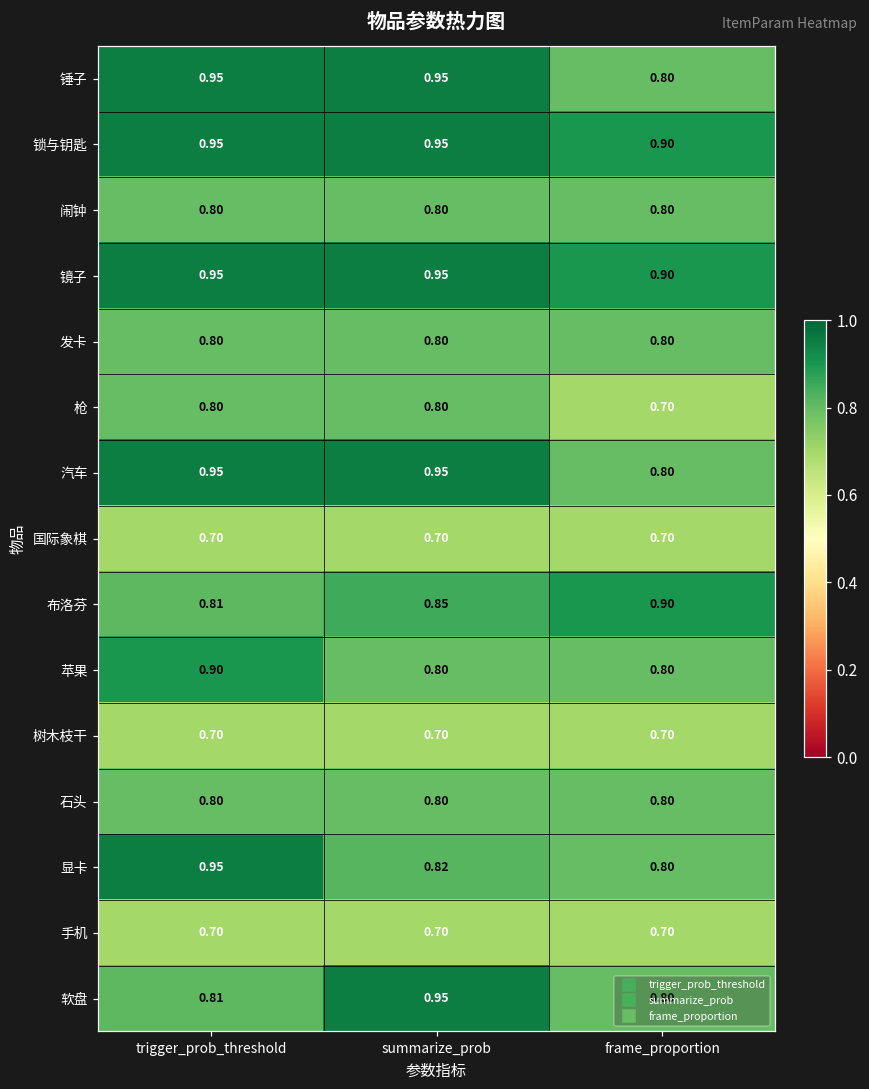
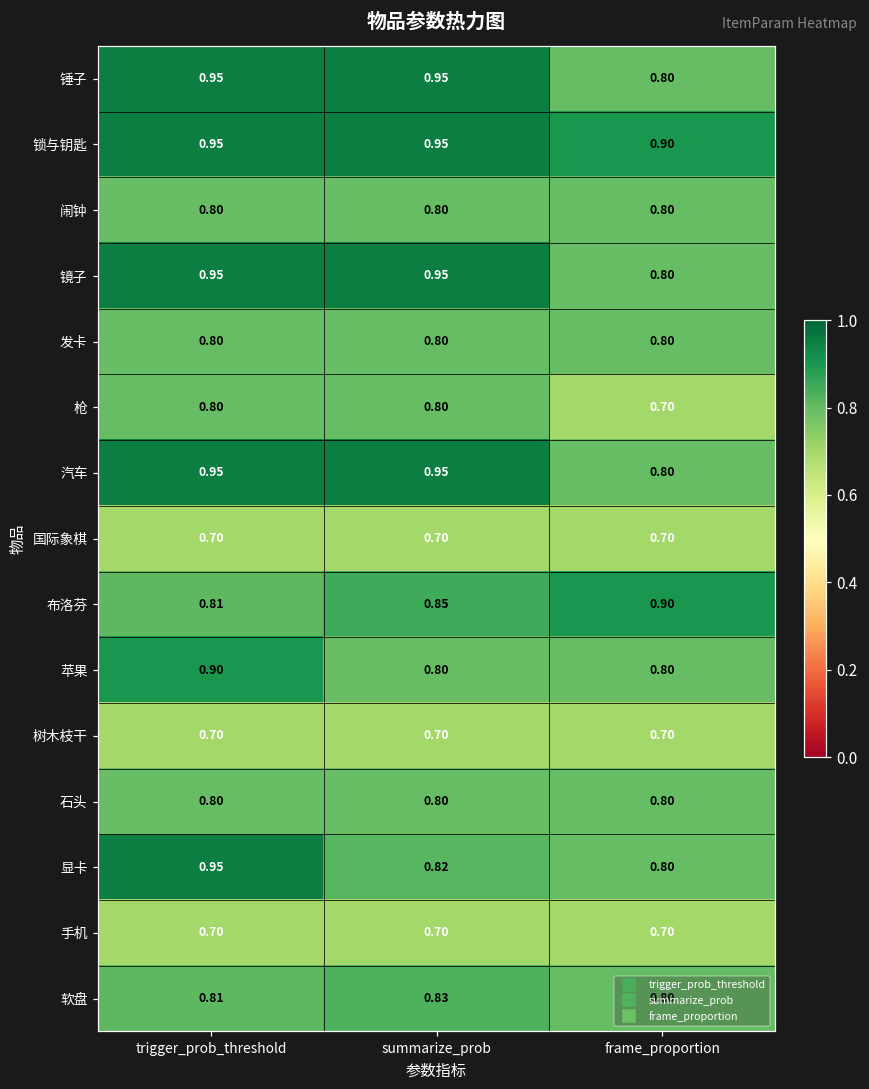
镜子, frame_proportion: 0.90 -> 0.80
软盘, summarize_prob: 0.95 -> 0.83
